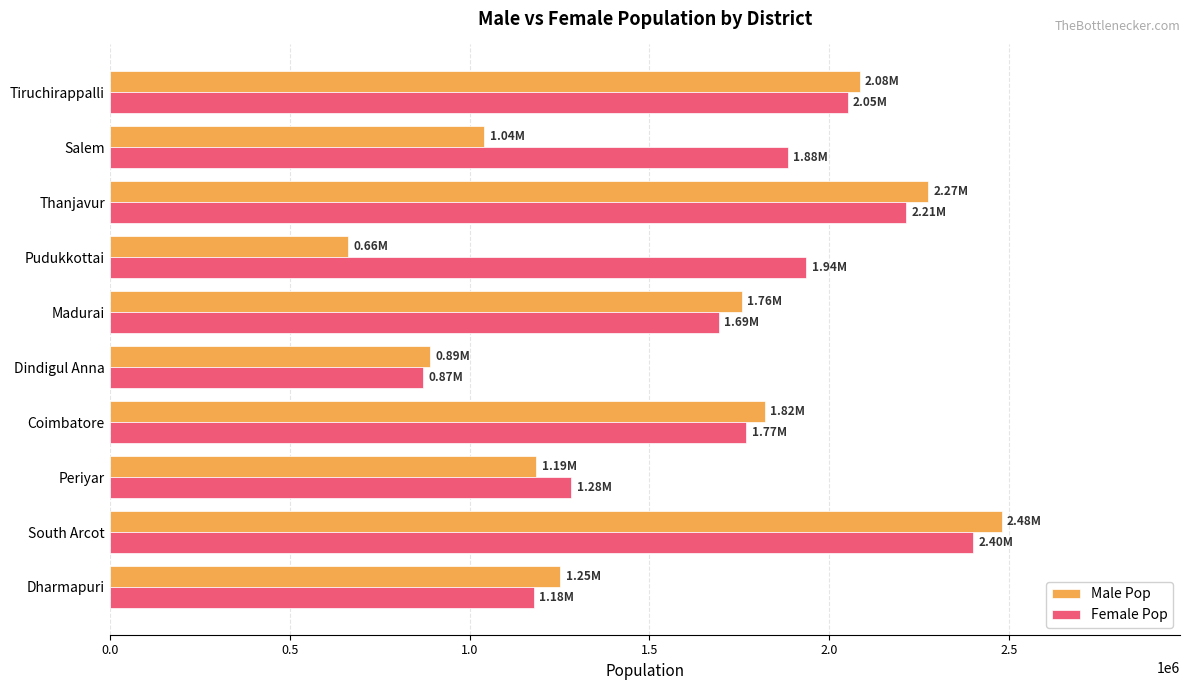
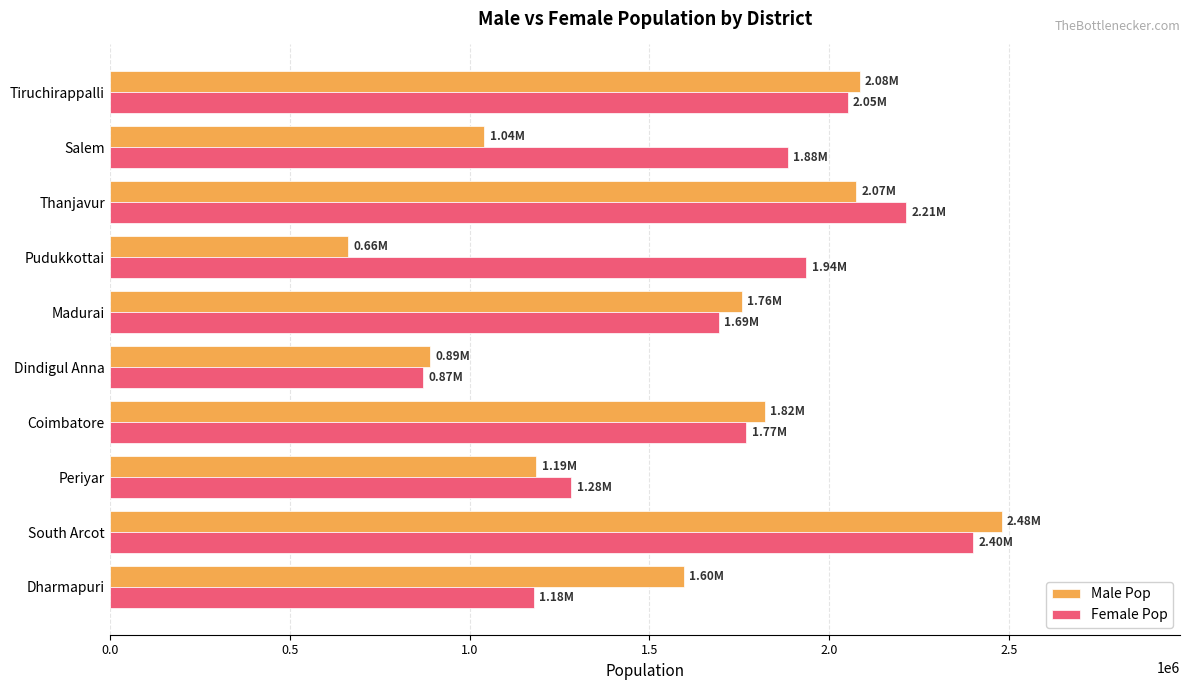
Male Pop, Thanjavur: 2.27M -> 2.07M
Male Pop, Dharmapuri: 1.25M -> 1.60M
